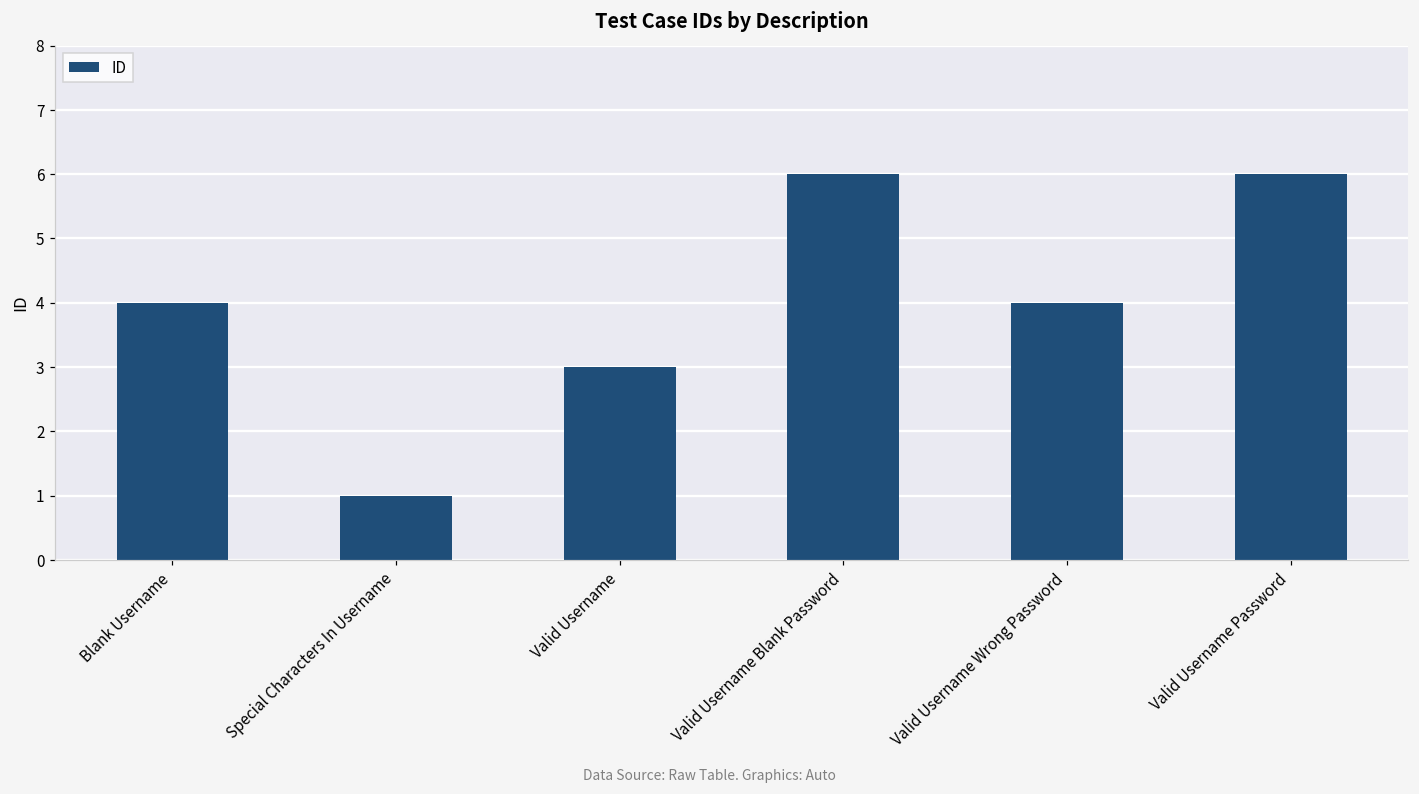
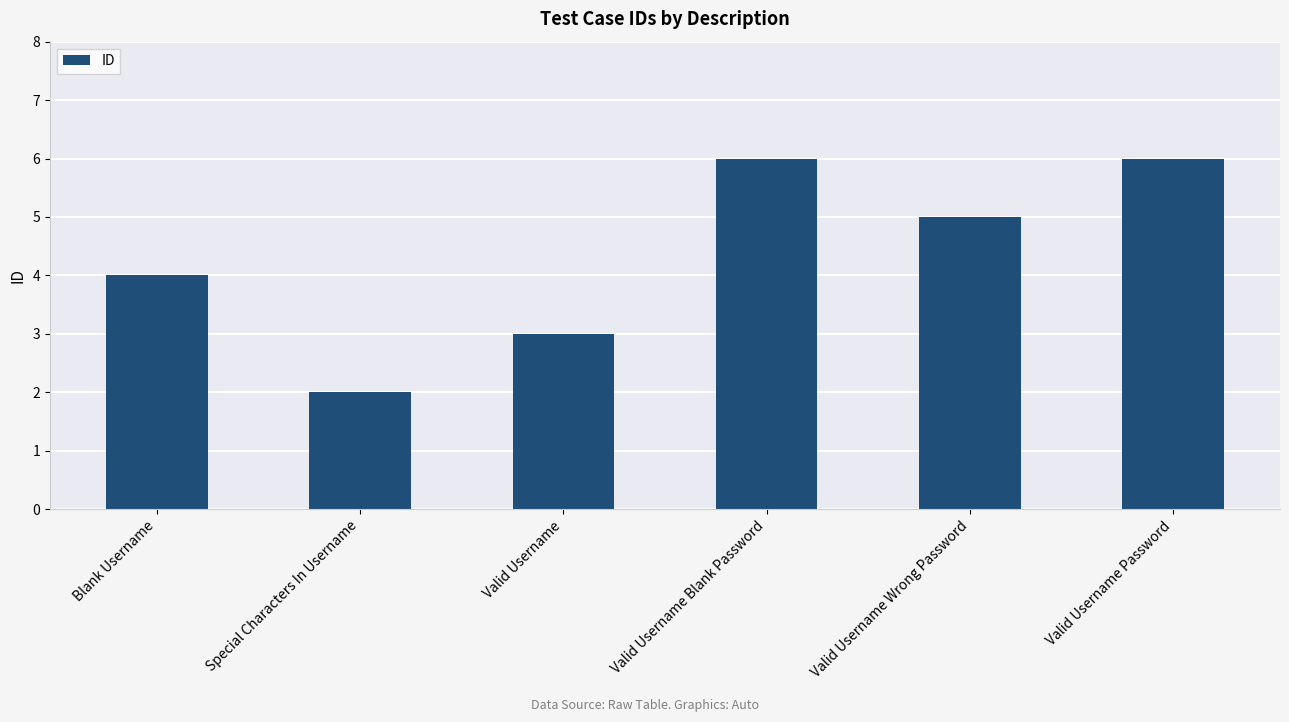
Special Characters In Username: 1 -> 2
Valid Username Wrong Password: 4 -> 5
